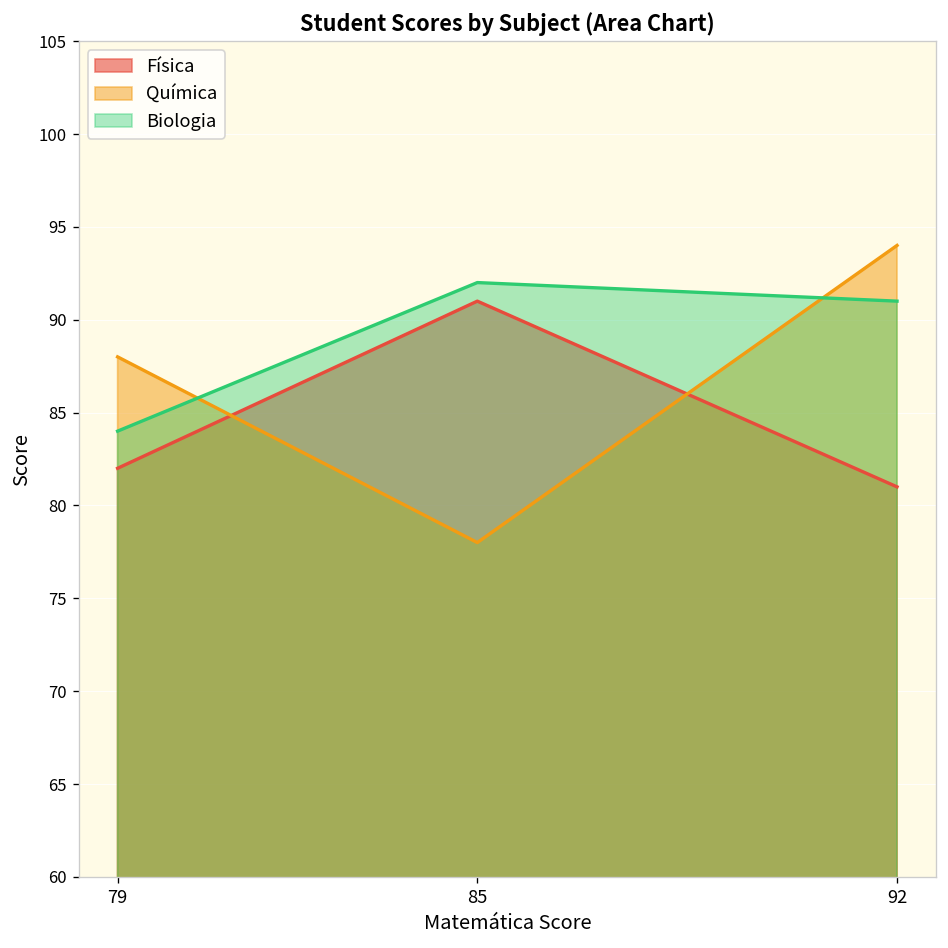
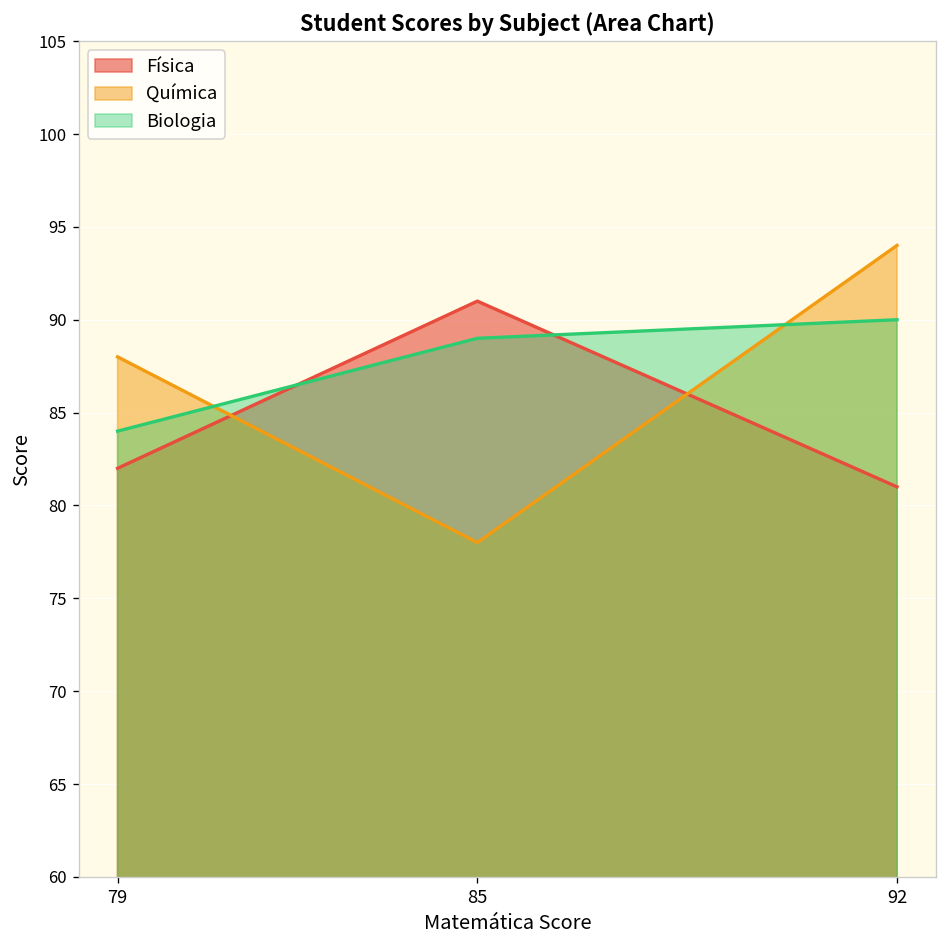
Biologia, 85: 92 -> 89
Biologia, 92: 91 -> 90
